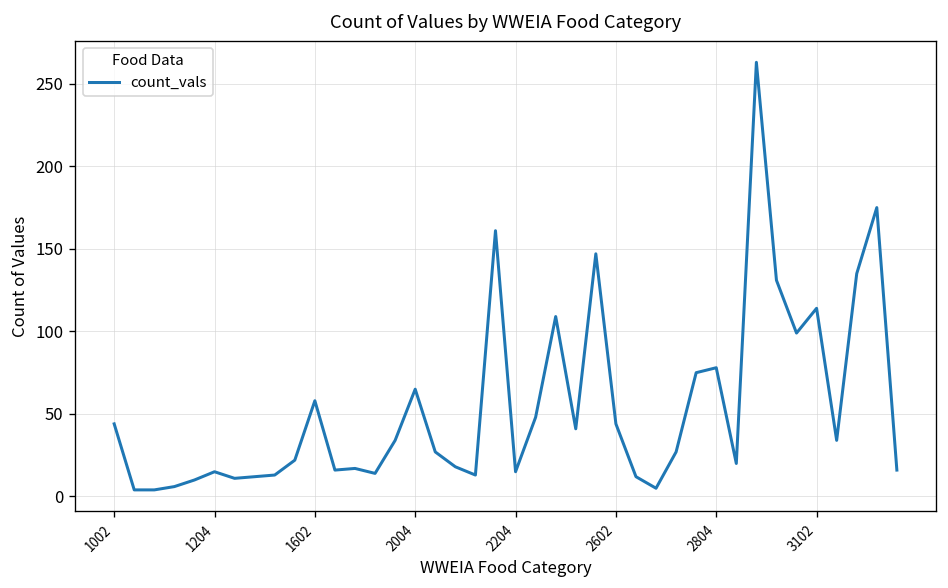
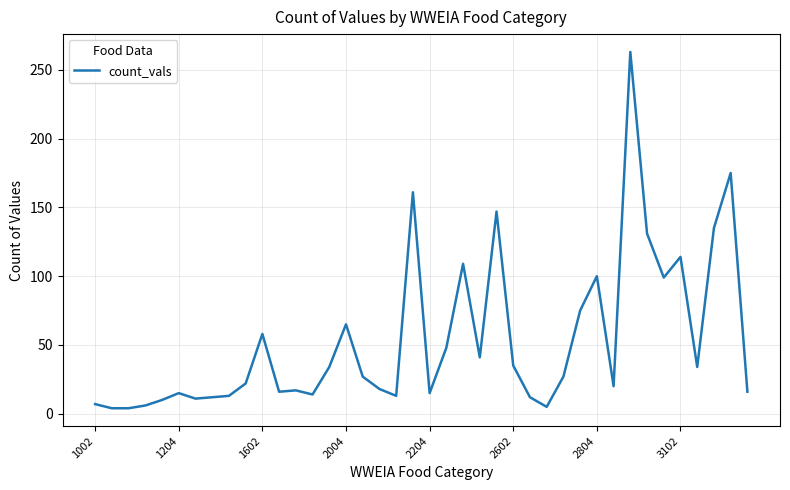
1002: 44 -> 7
2602: 44 -> 35
2804: 78 -> 100
